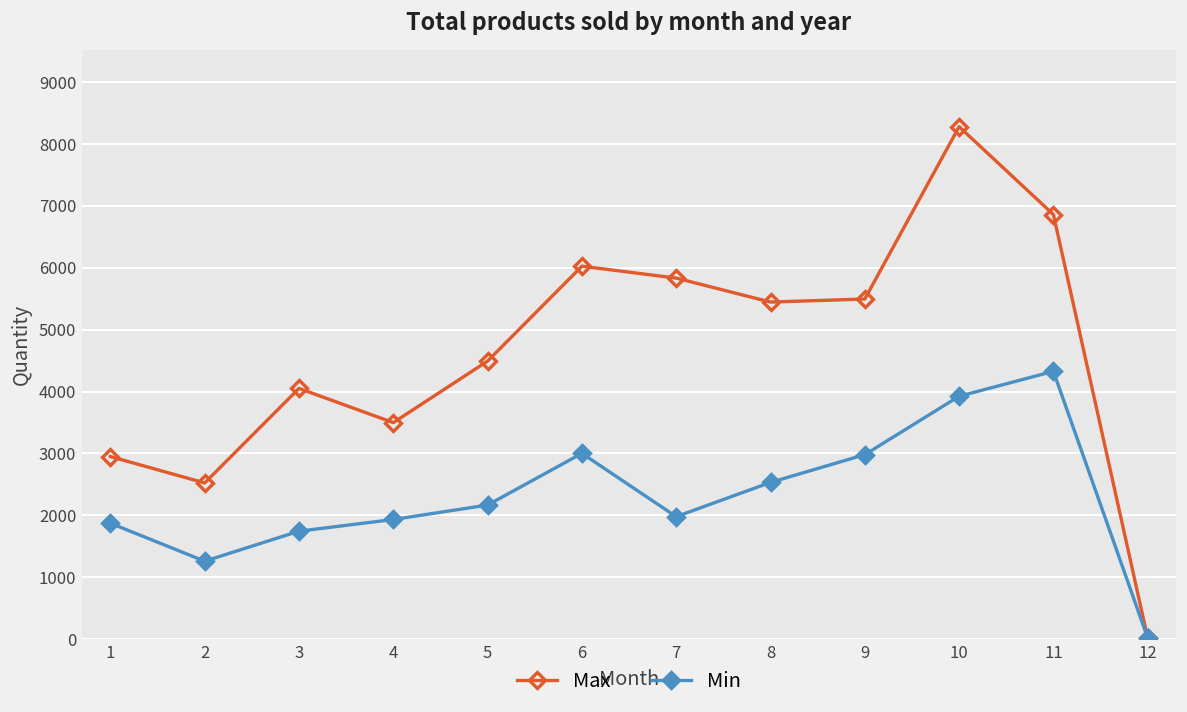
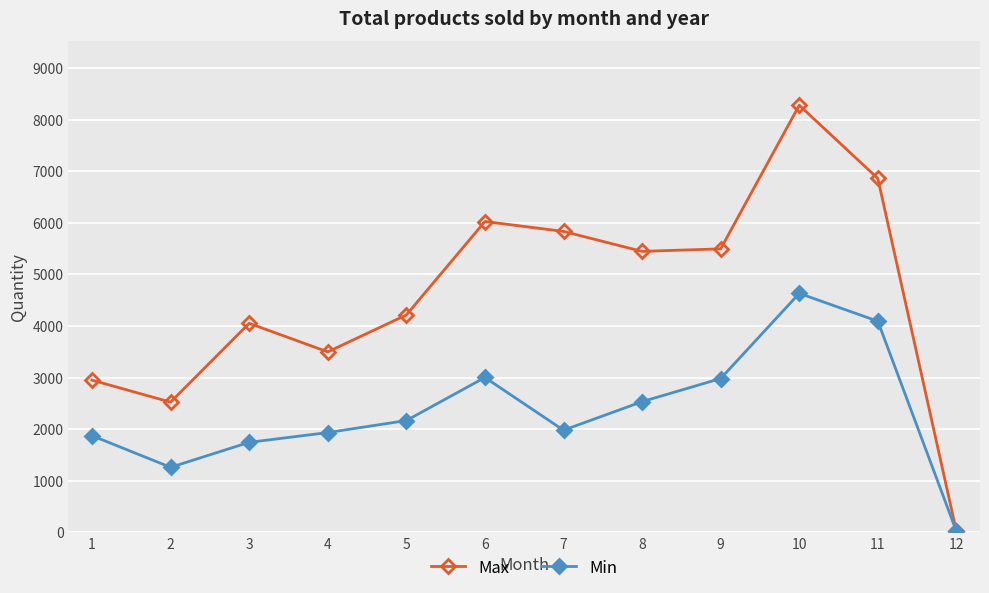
Max, 5: 4500 -> 4200
Min, 10: 3900 -> 4600
Min, 11: 4300 -> 4100
